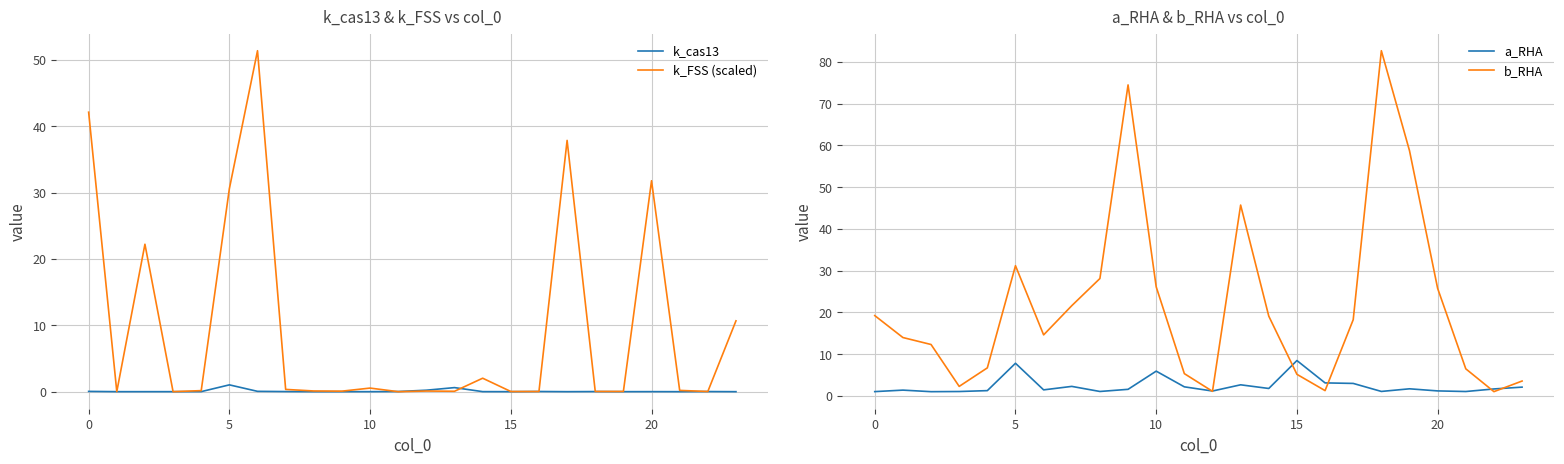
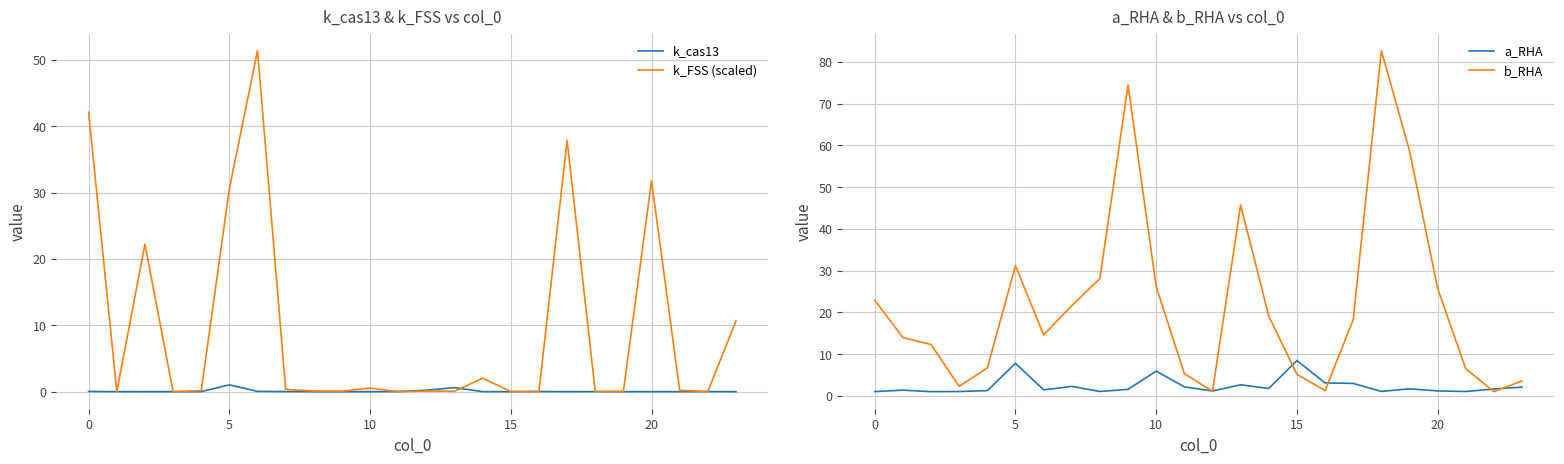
a_RHA & b_RHA vs col_0, b_RHA, 0: 19 -> 23
